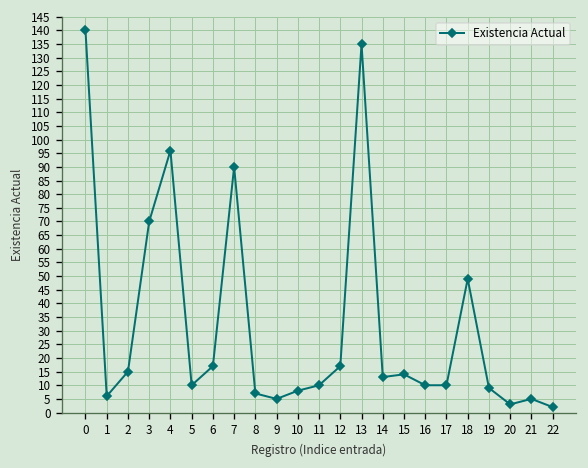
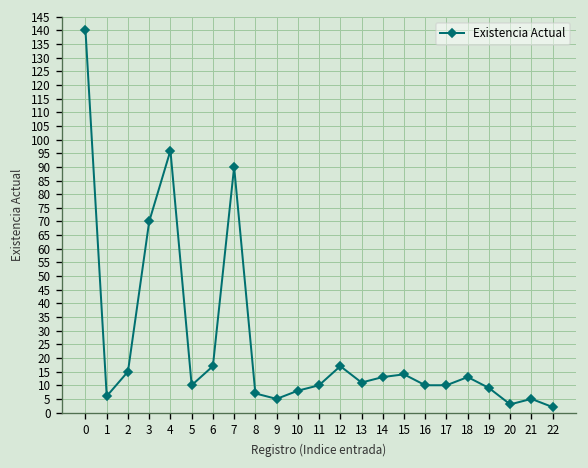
13: 135 -> 11
18: 49 -> 13
